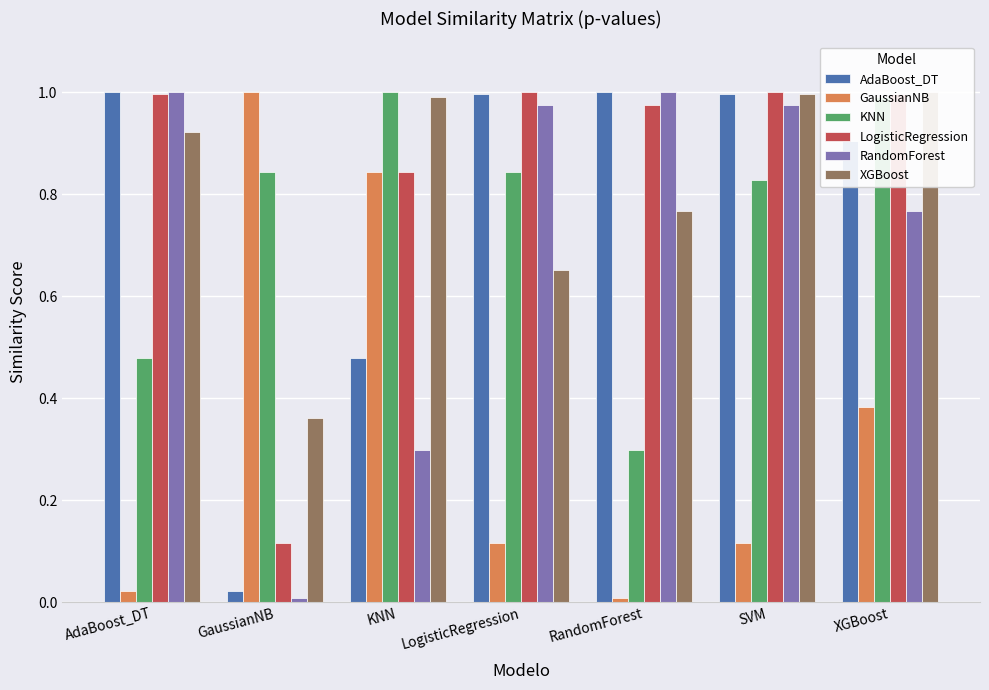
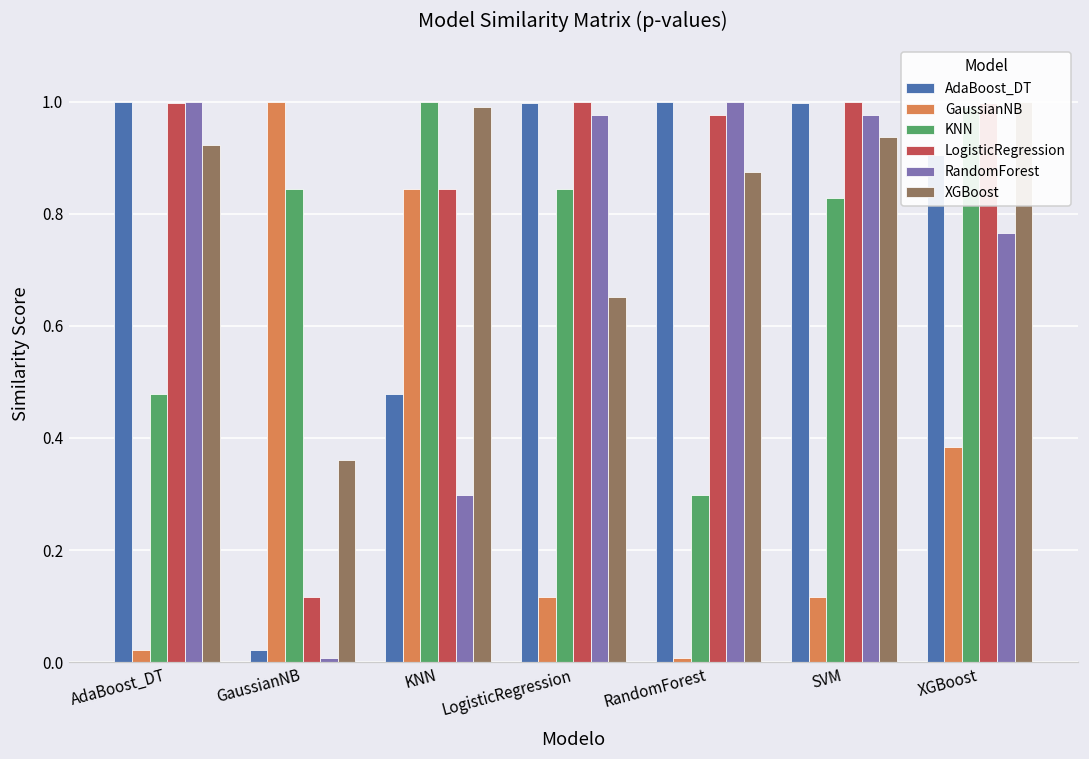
XGBoost, RandomForest: 0.77 -> 0.87
XGBoost, SVM: 1.00 -> 0.94
